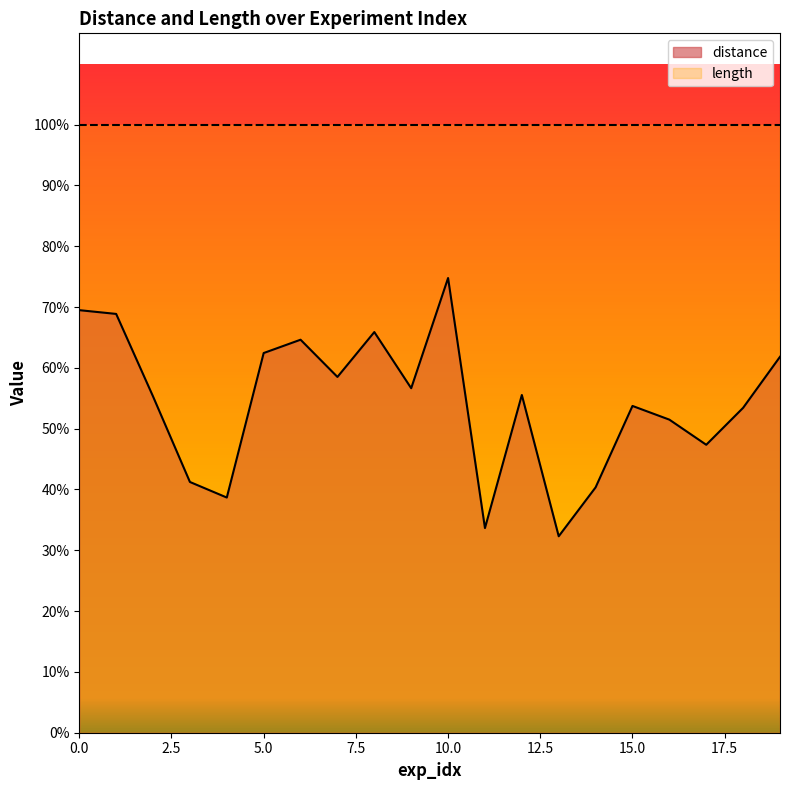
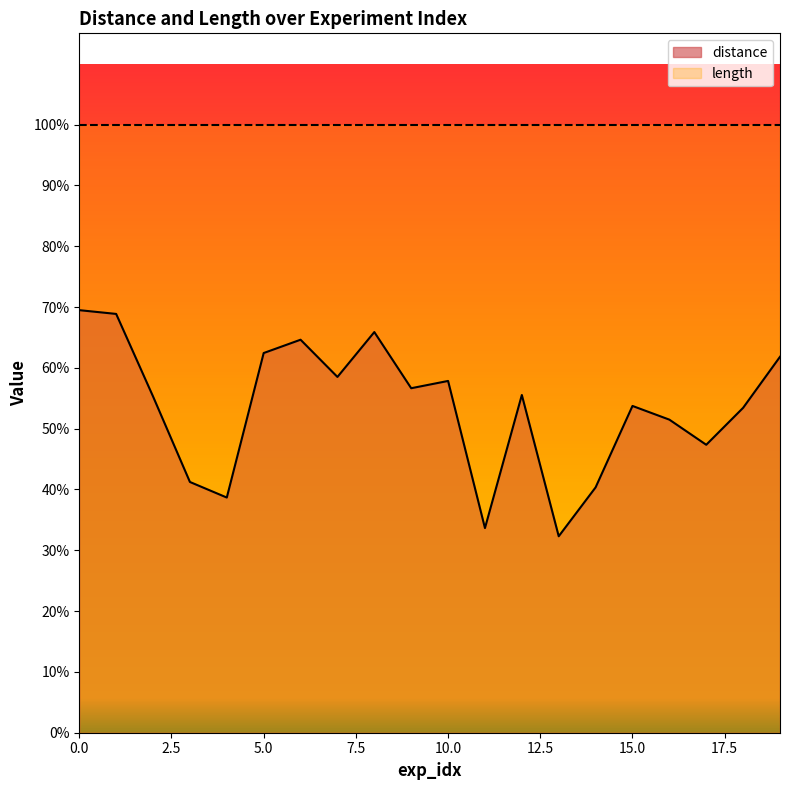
distance, 10.0: 75% -> 58%
